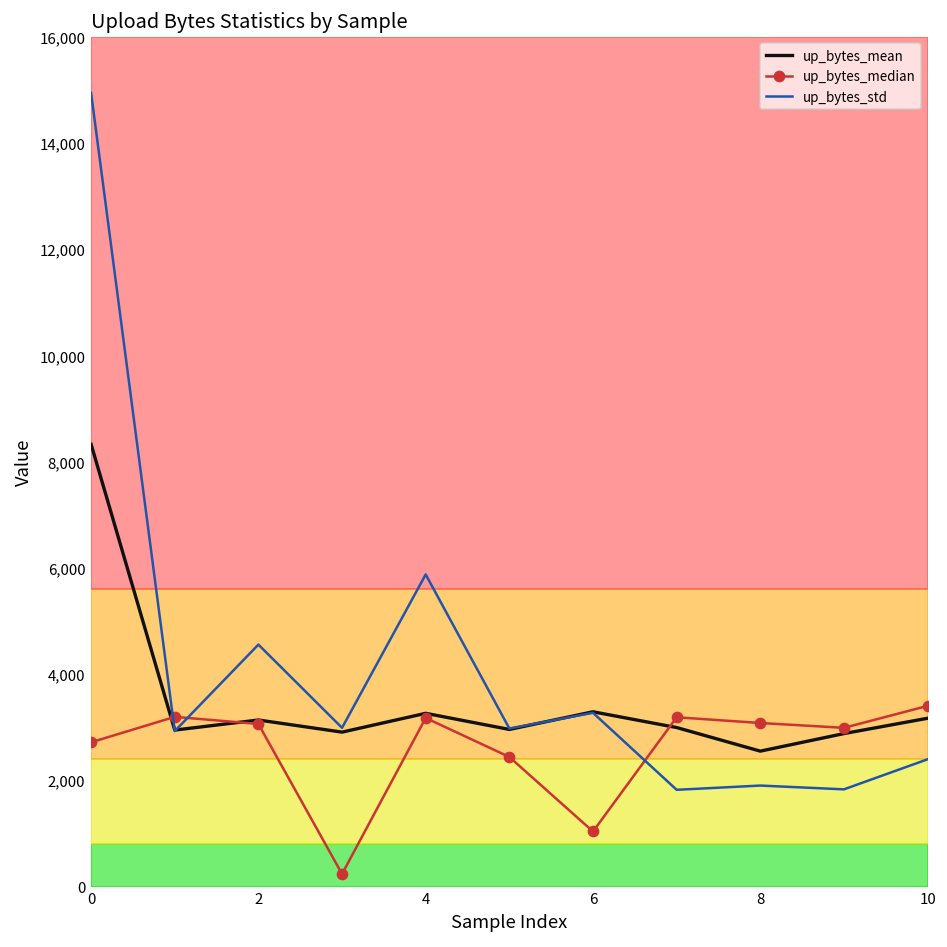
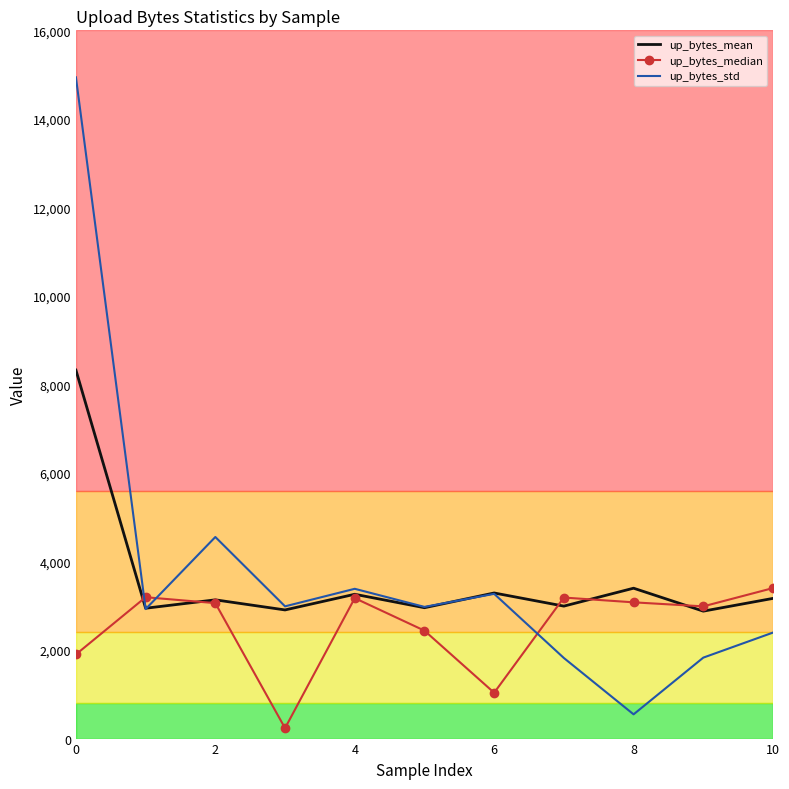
up_bytes_median, 0: 2,700 -> 1,900
up_bytes_std, 4: 5,900 -> 3,400
up_bytes_mean, 8: 2,500 -> 3,400
up_bytes_std, 8: 1,900 -> 500
